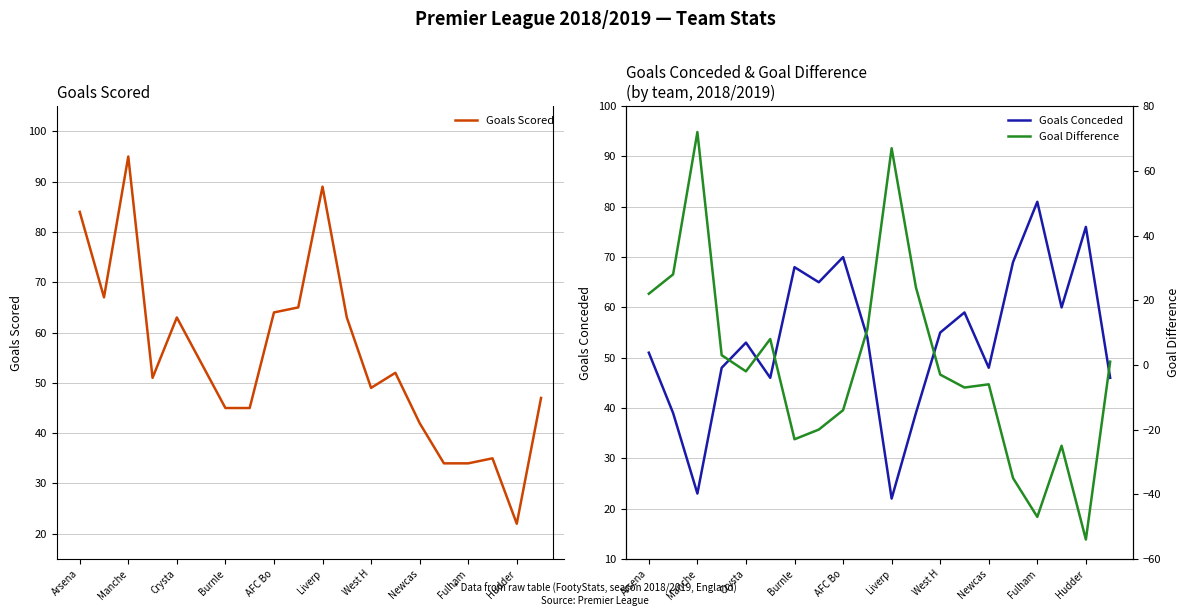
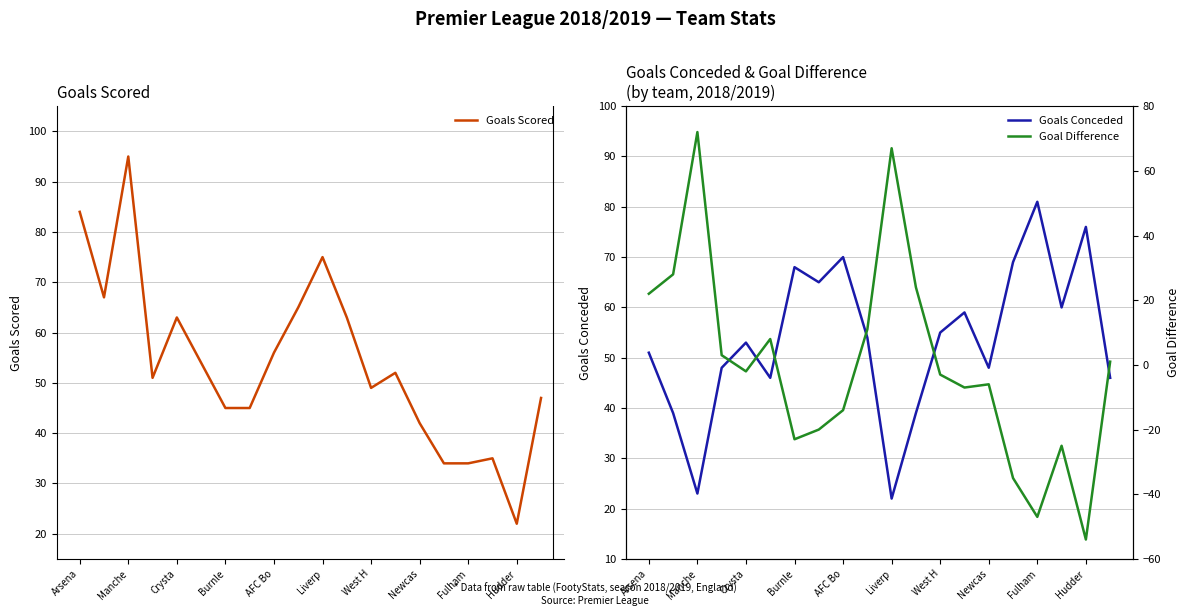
Goals Scored, AFC Bo: 64 -> 56
Goals Scored, Liverp: 89 -> 75
